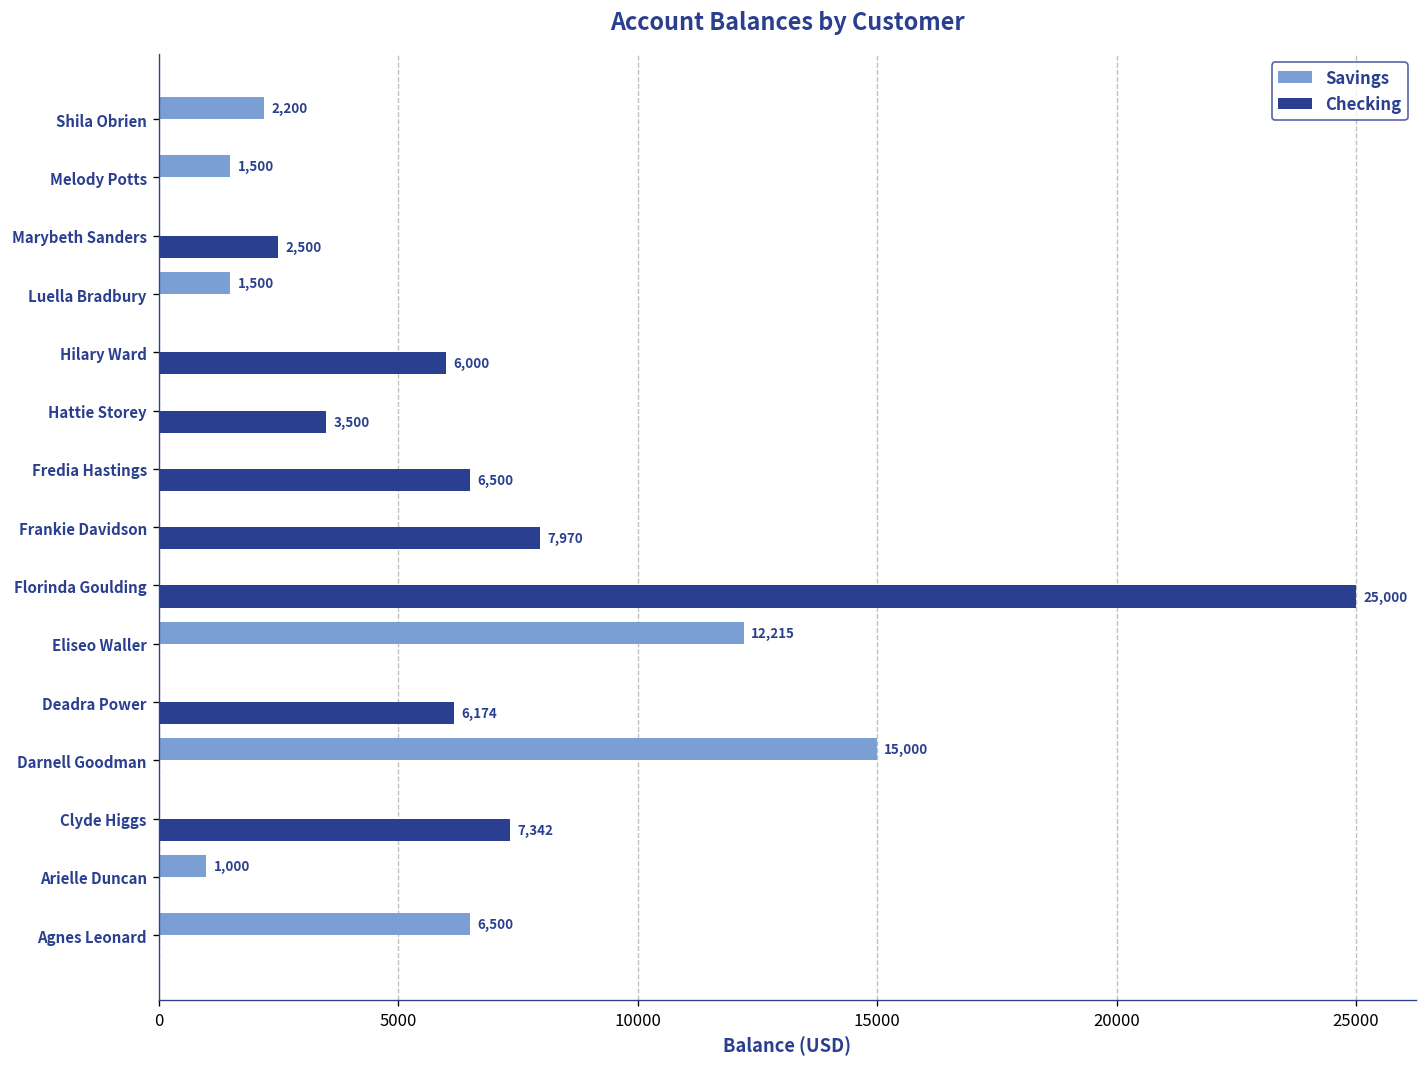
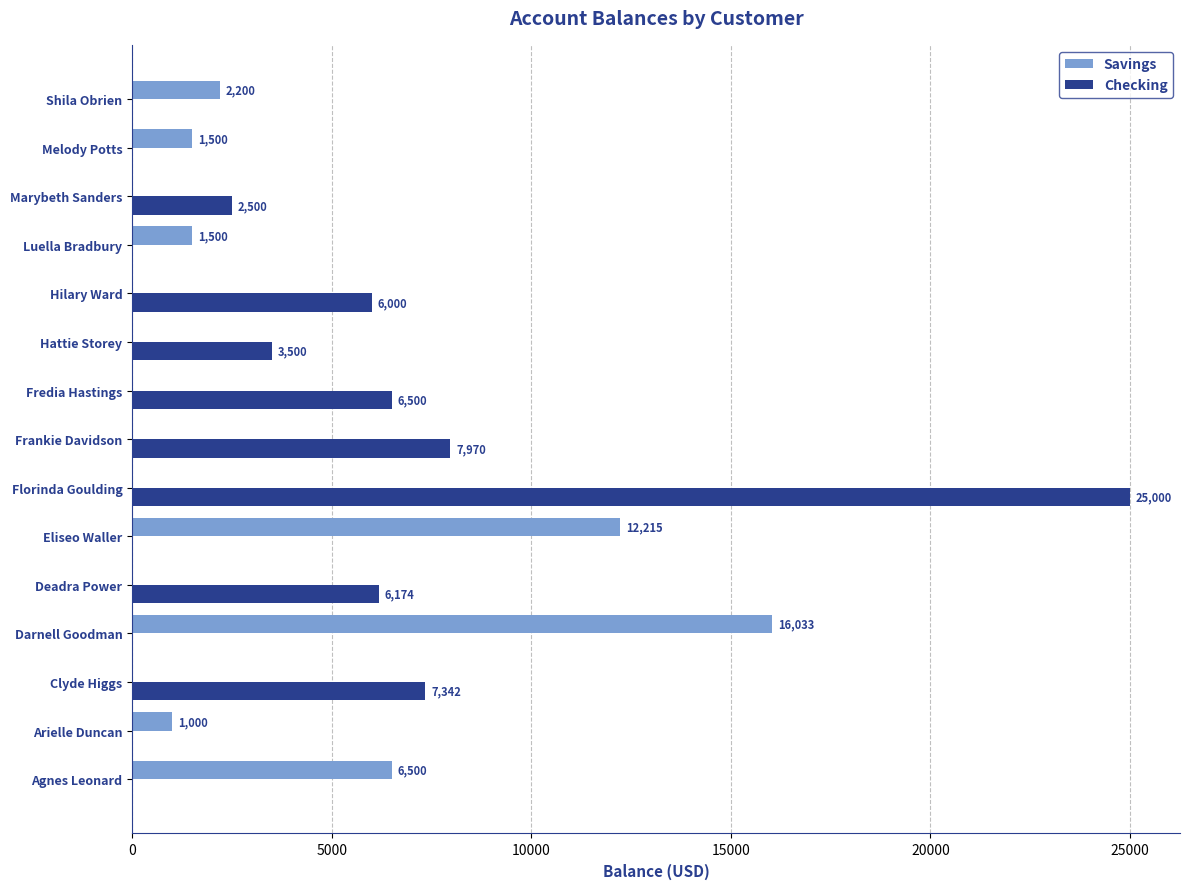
Savings, Darnell Goodman: 15,000 -> 16,033
